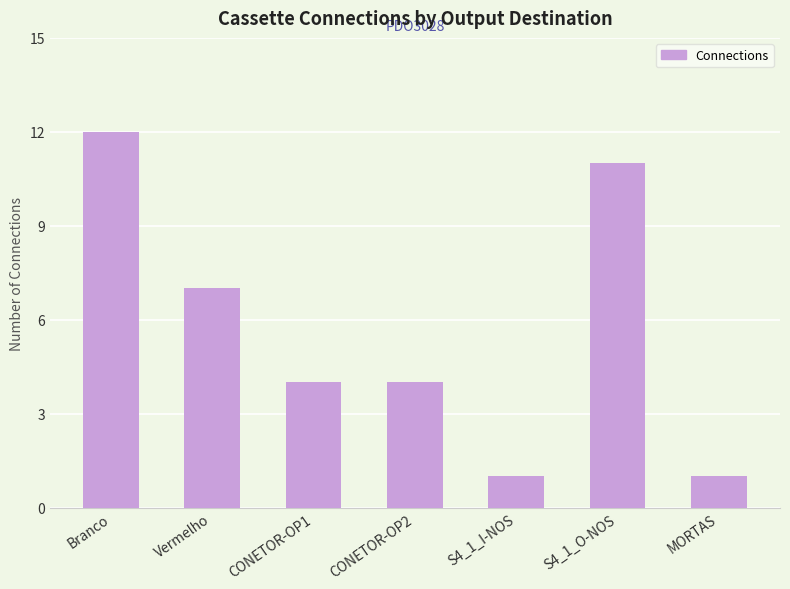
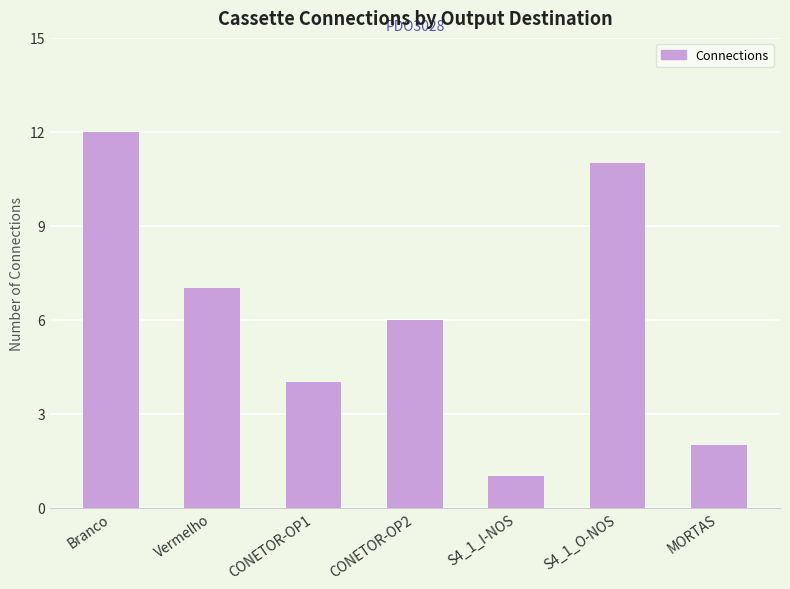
CONETOR-OP2: 4 -> 6
MORTAS: 1 -> 2
